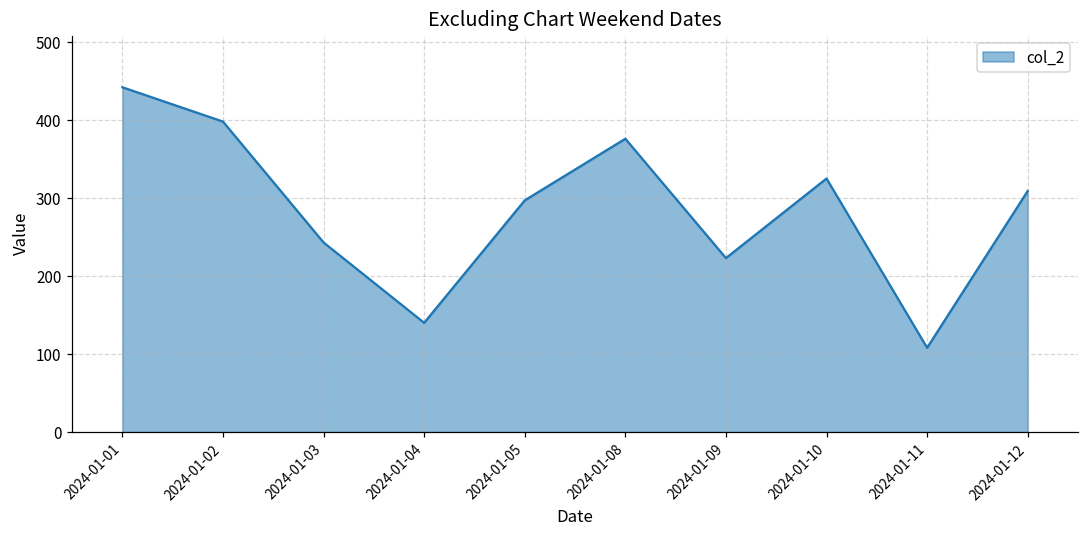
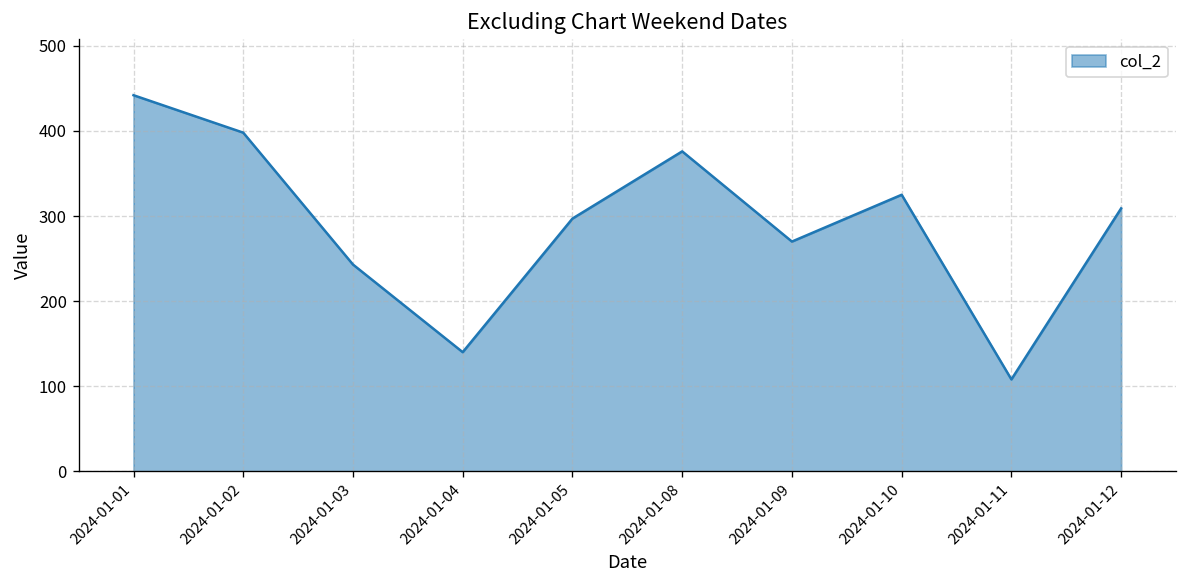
2024-01-09: 220 -> 270
